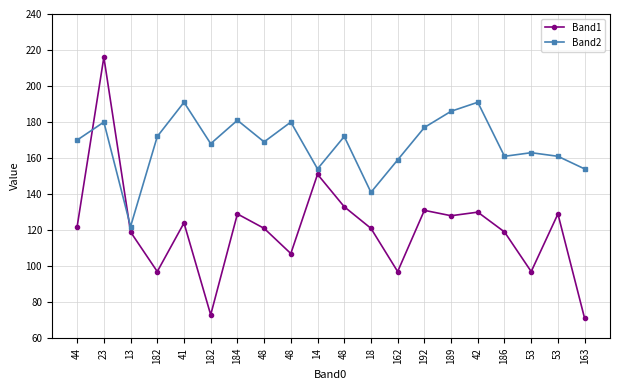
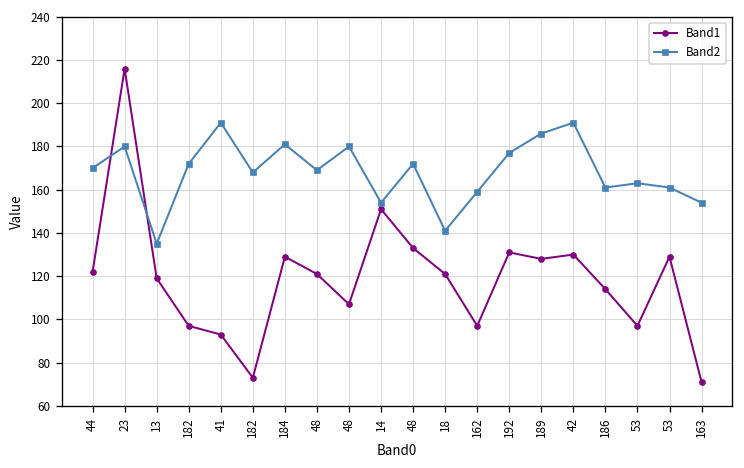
Band2, 13: 122 -> 135
Band1, 41: 124 -> 93
Band1, 186: 119 -> 114
